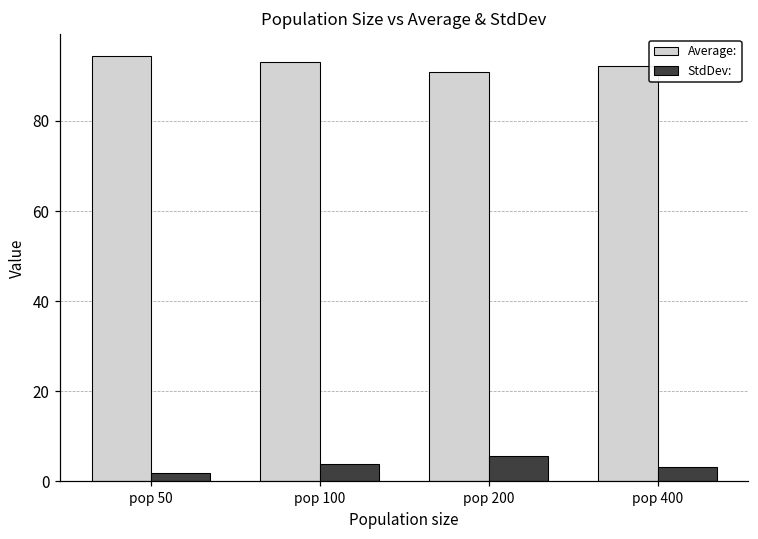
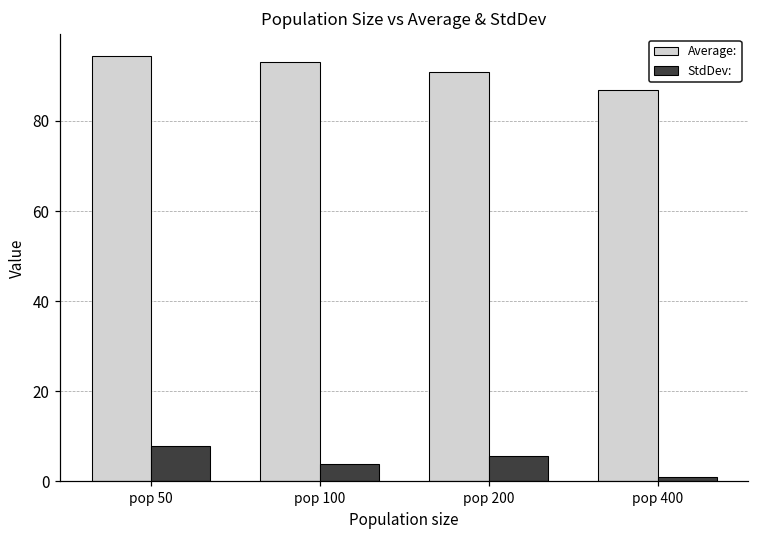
StdDev:, pop 50: 2 -> 8
Average:, pop 400: 92 -> 87
StdDev:, pop 400: 3 -> 1
